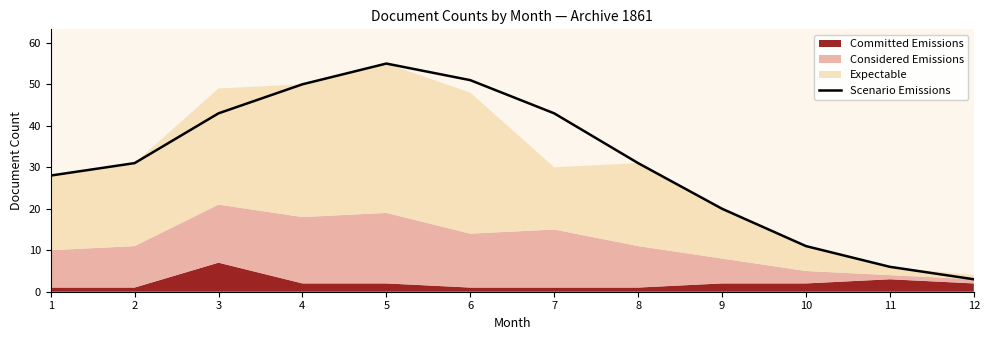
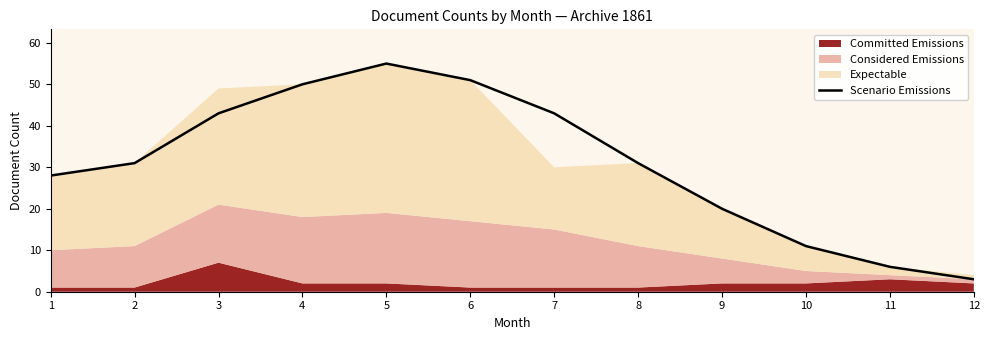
Considered Emissions, 6: 13 -> 16
